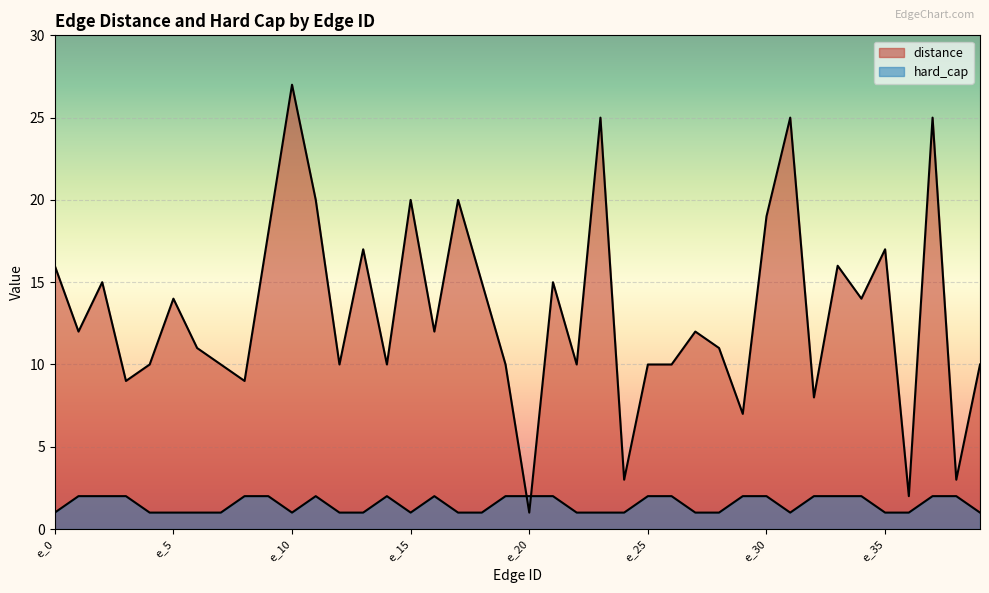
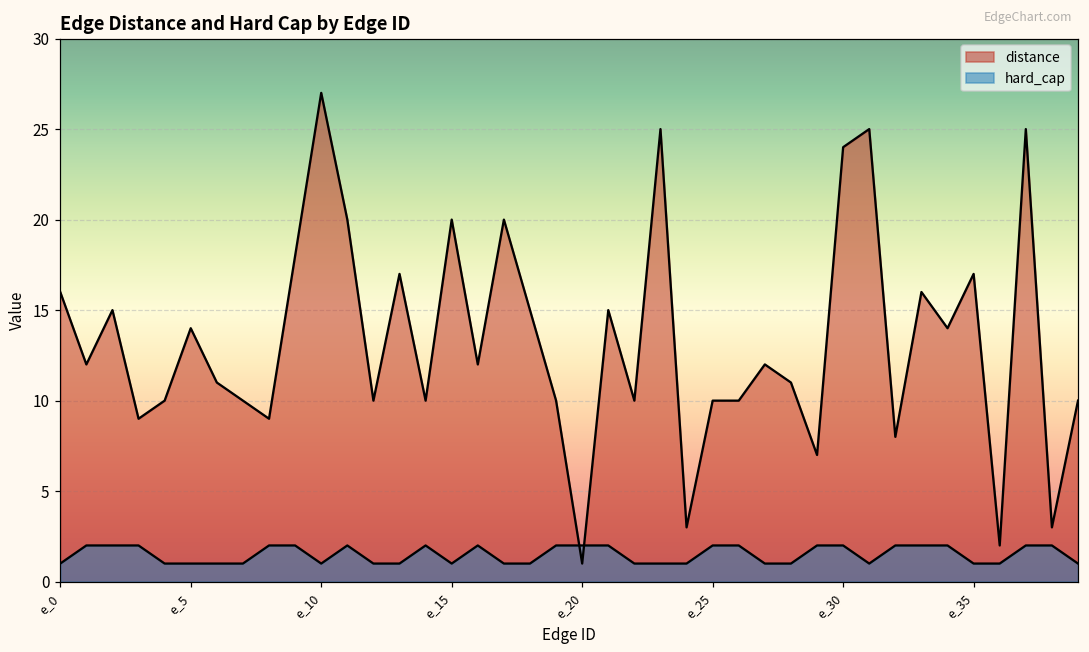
distance, e_30: 19 -> 24
